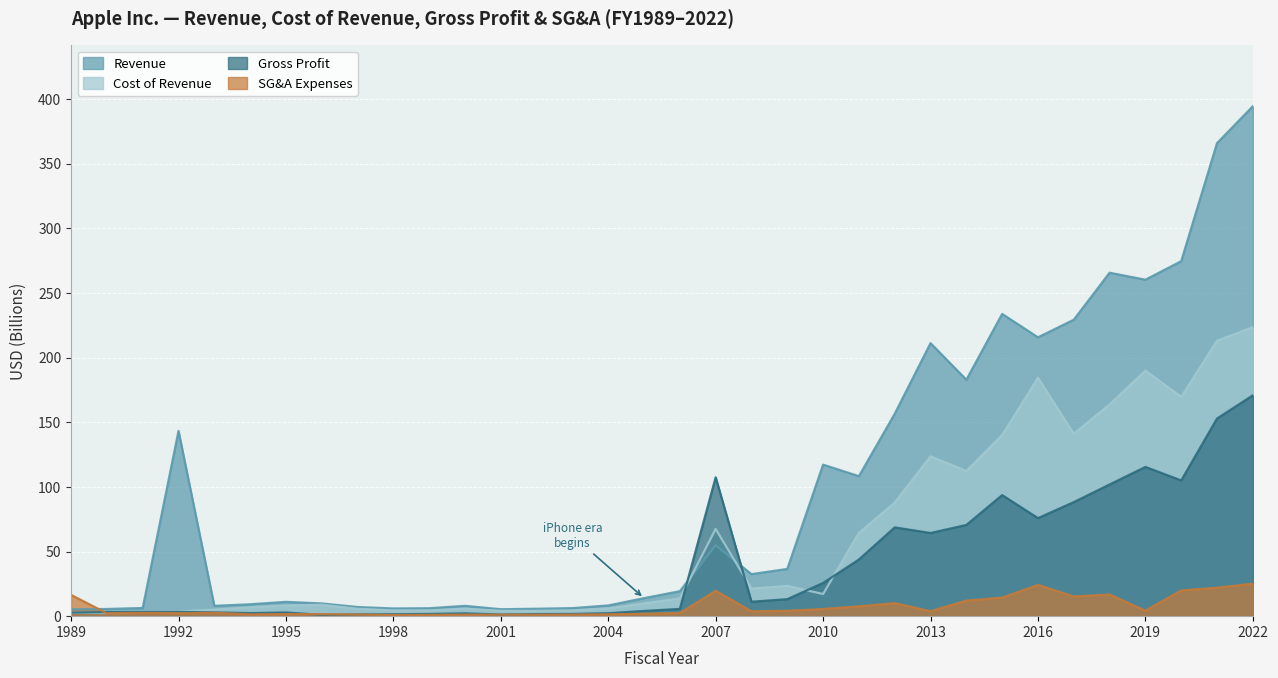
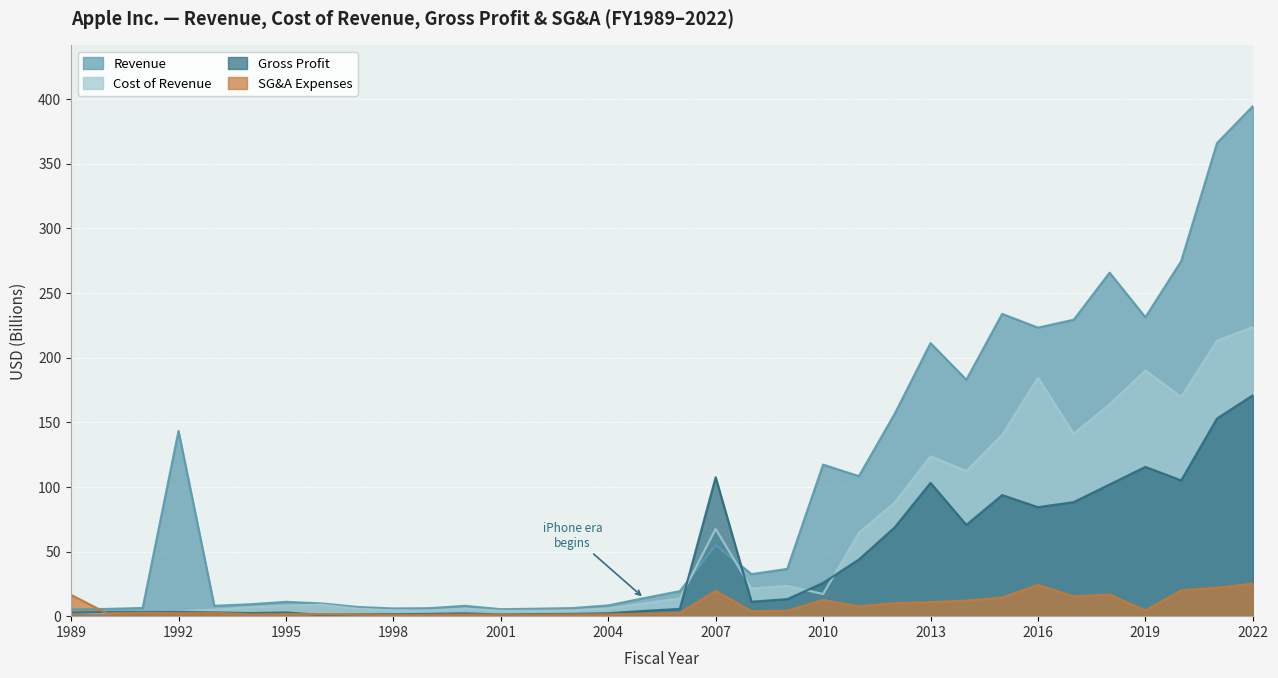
SG&A Expenses, 2010: 6 -> 12
Gross Profit, 2013: 64 -> 103
SG&A Expenses, 2013: 4 -> 11
Revenue, 2016: 216 -> 223
Gross Profit, 2016: 76 -> 84
Revenue, 2019: 260 -> 231
